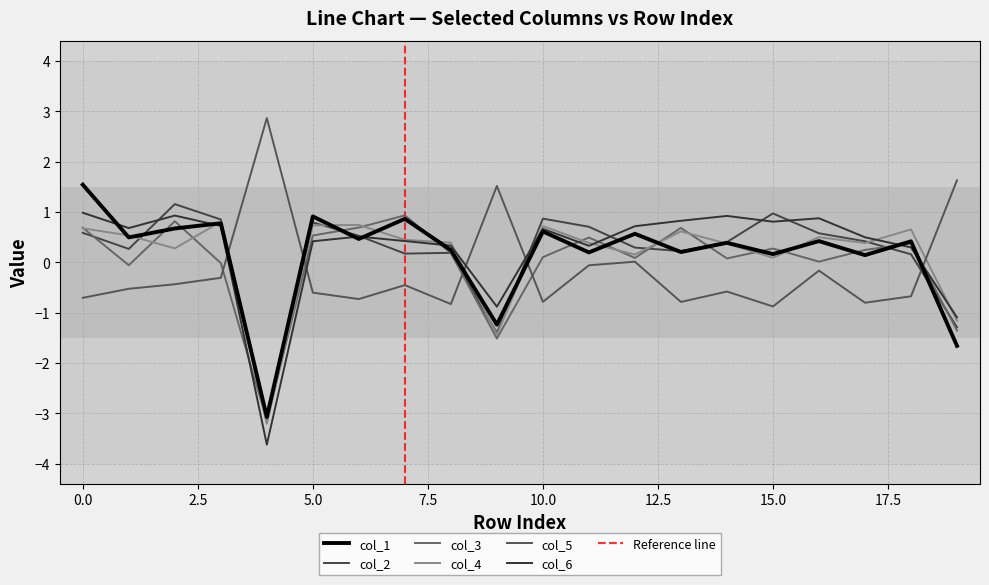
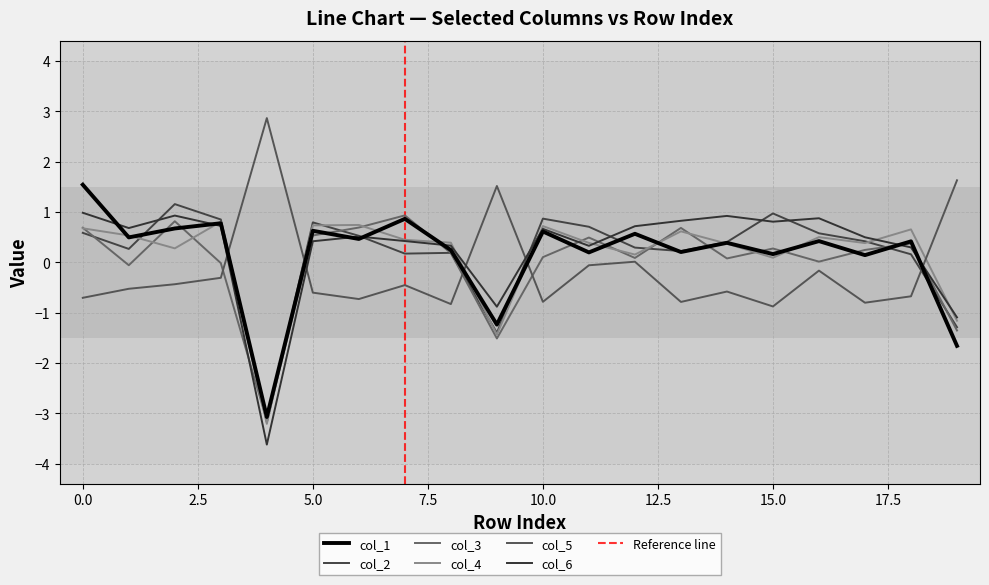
col_1, 5.0: 0.9 -> 0.6
